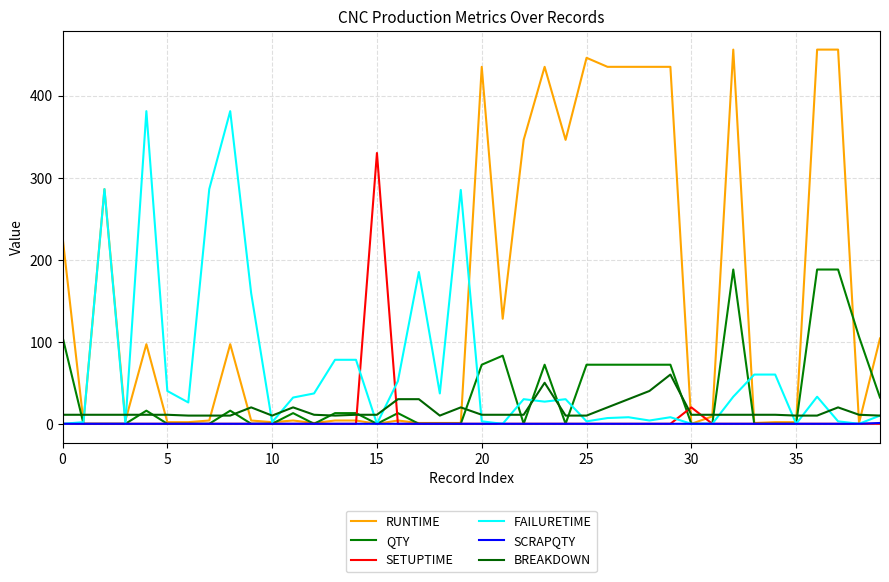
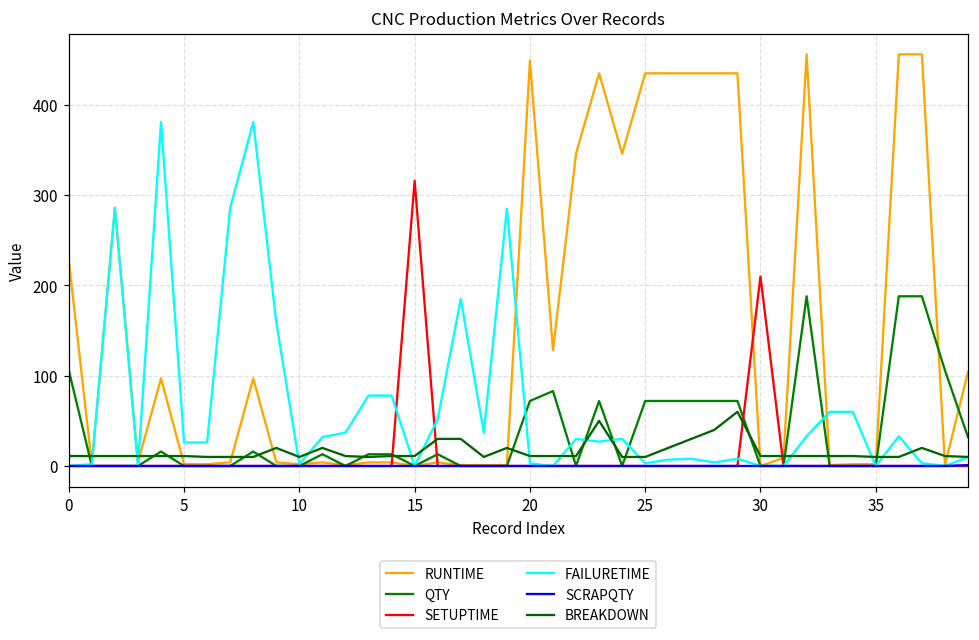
FAILURETIME, 5: 40 -> 30
SETUPTIME, 15: 330 -> 320
RUNTIME, 20: 440 -> 450
RUNTIME, 25: 450 -> 440
SETUPTIME, 30: 20 -> 210
